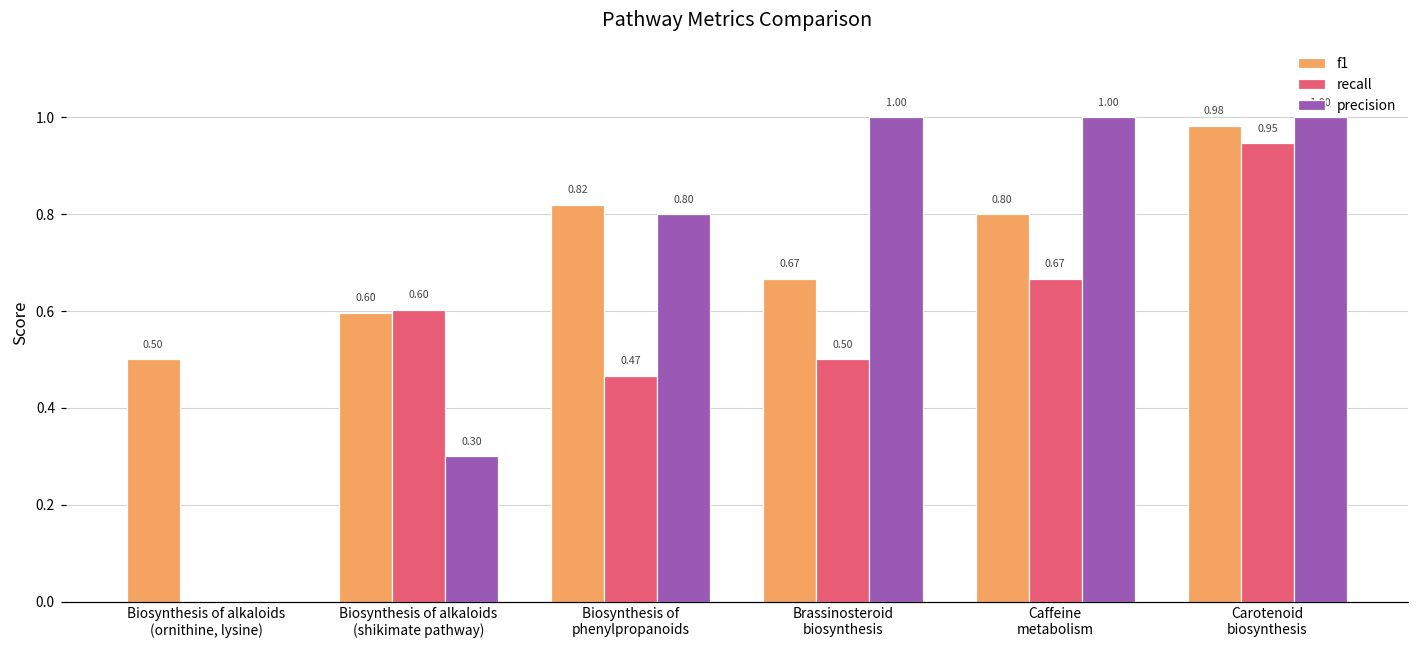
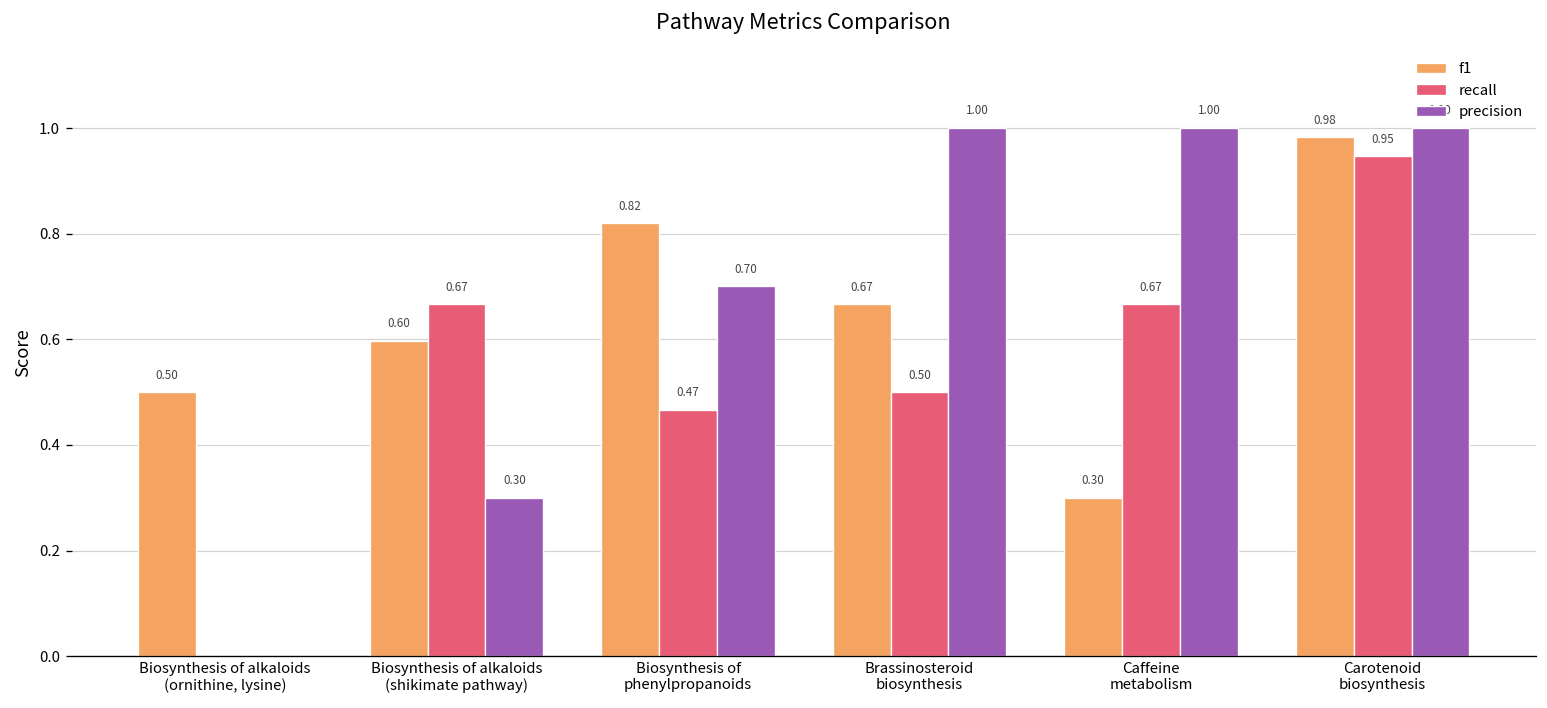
recall, Biosynthesis of alkaloids (shikimate pathway): 0.60 -> 0.67
precision, Biosynthesis of phenylpropanoids: 0.80 -> 0.70
f1, Caffeine metabolism: 0.80 -> 0.30
